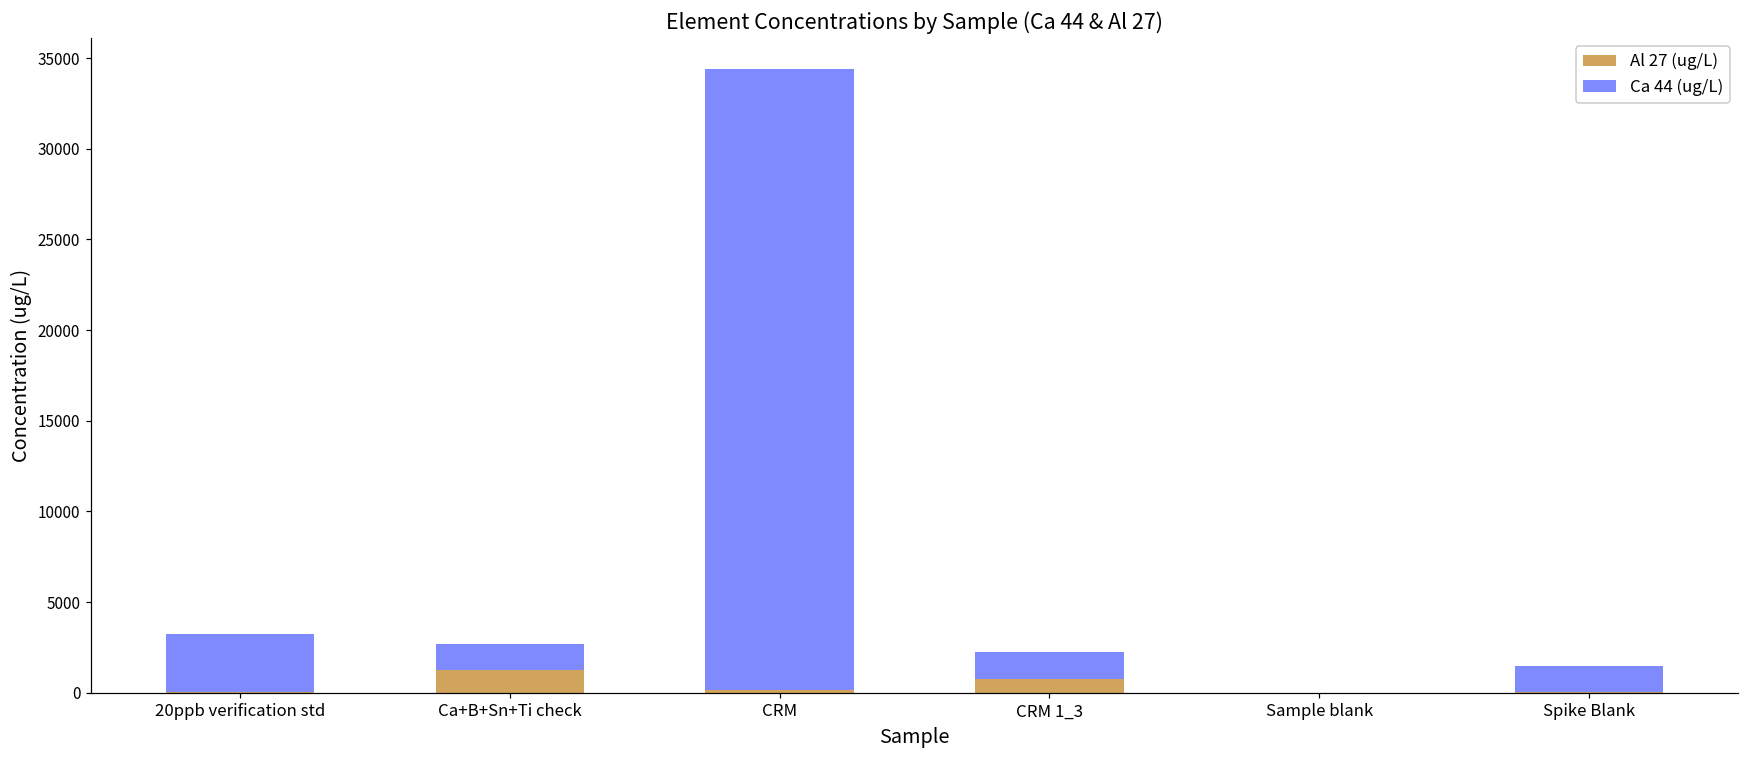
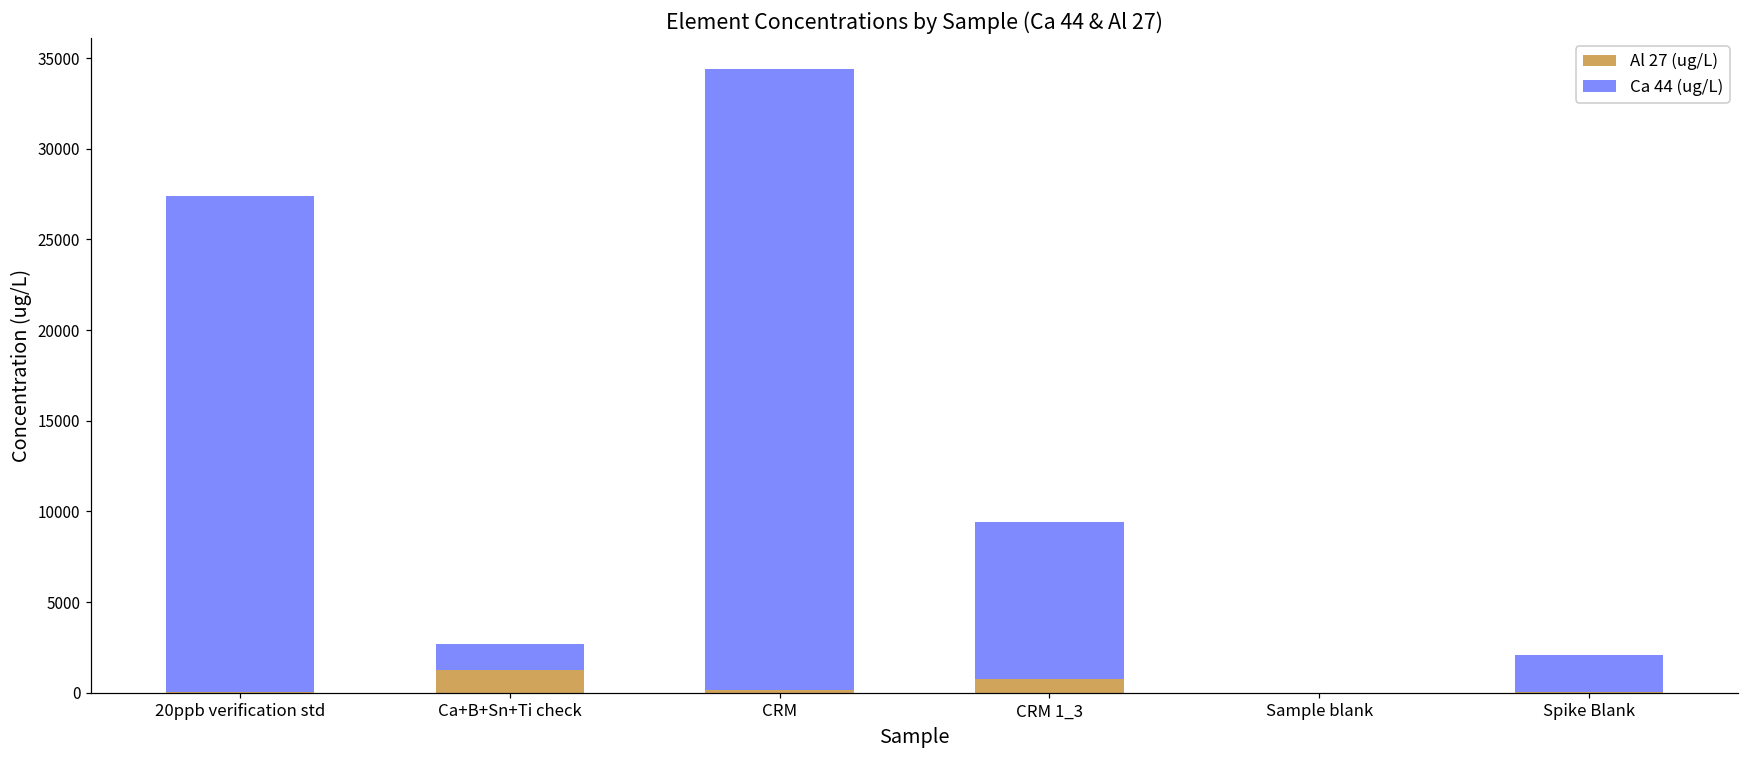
Ca 44 (ug/L), 20ppb verification std: 3200 -> 27400
Ca 44 (ug/L), CRM 1_3: 1500 -> 8700
Ca 44 (ug/L), Spike Blank: 1400 -> 2000
